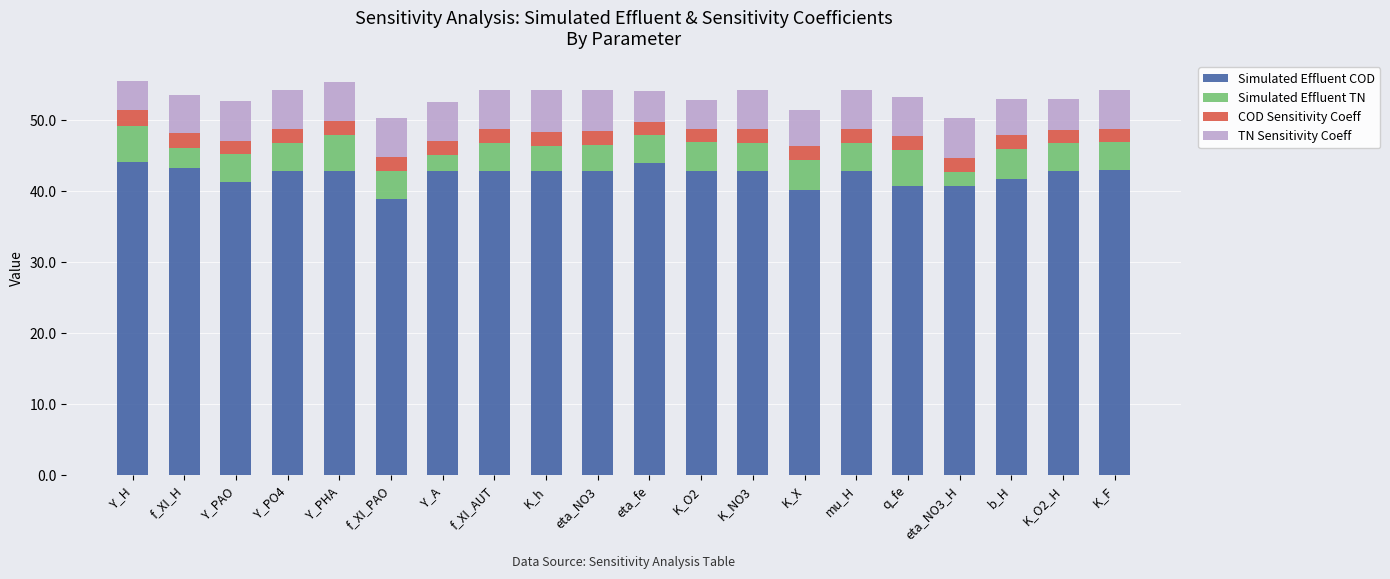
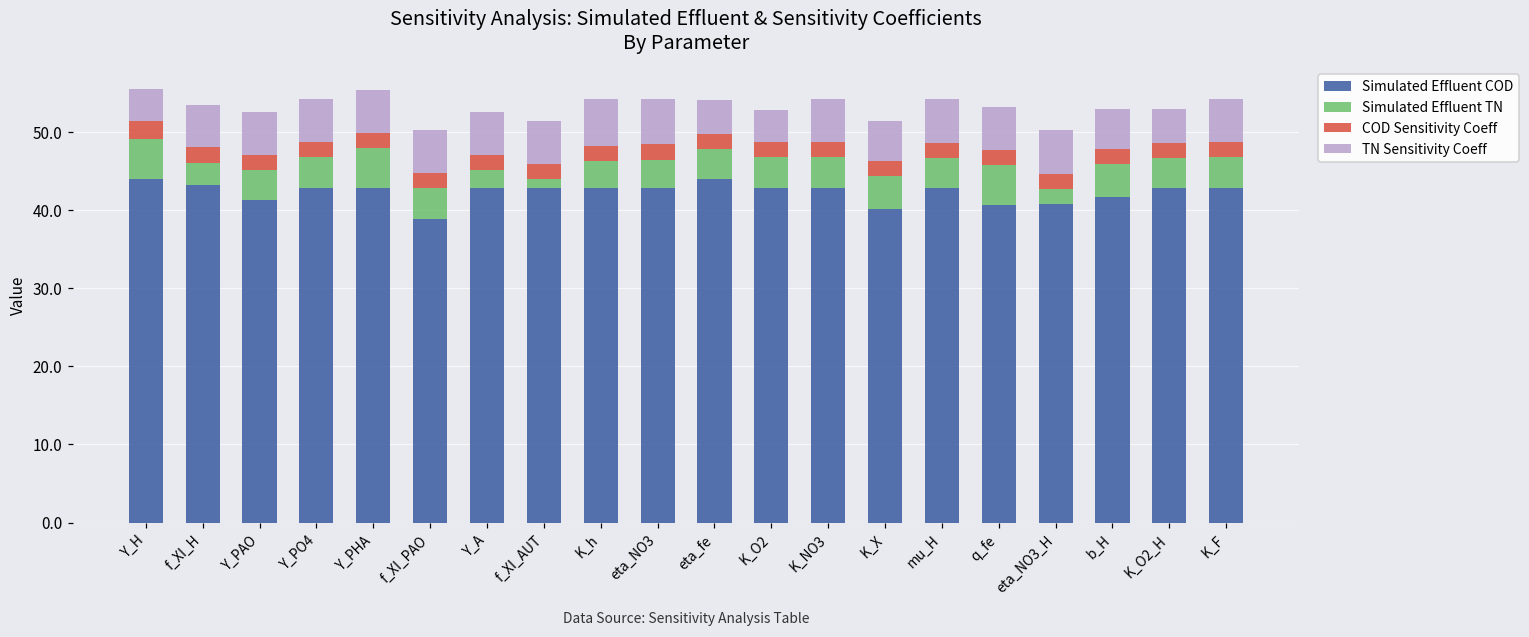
Simulated Effluent TN, f_XI_AUT: 4 -> 1
